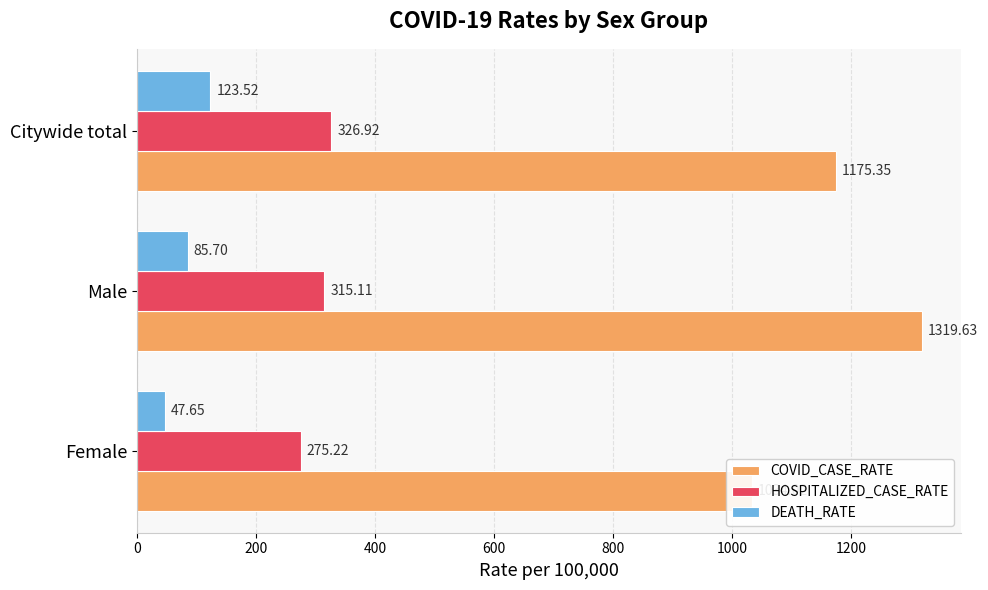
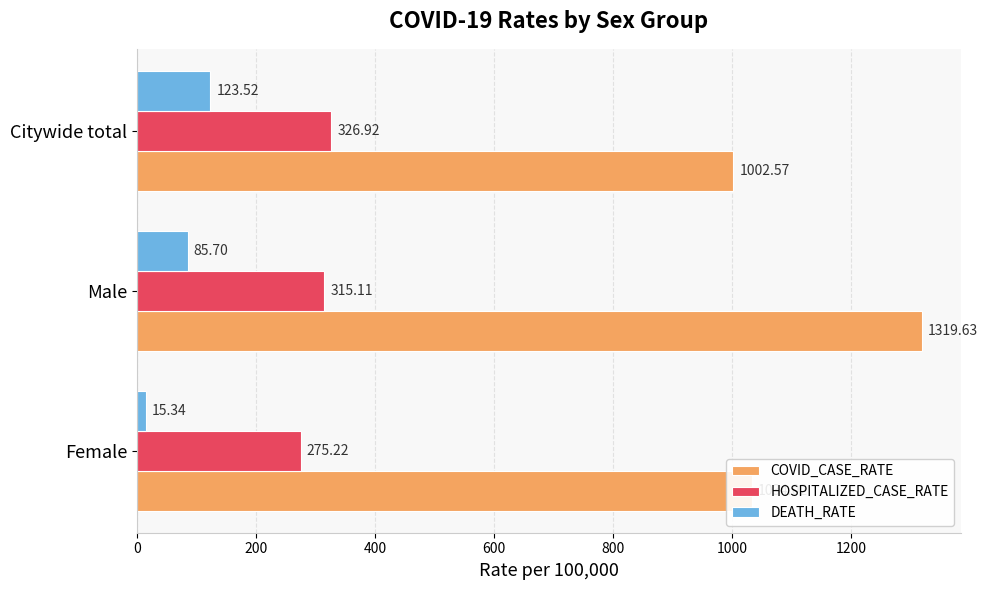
COVID_CASE_RATE, Citywide total: 1175.35 -> 1002.57
DEATH_RATE, Female: 47.65 -> 15.34
